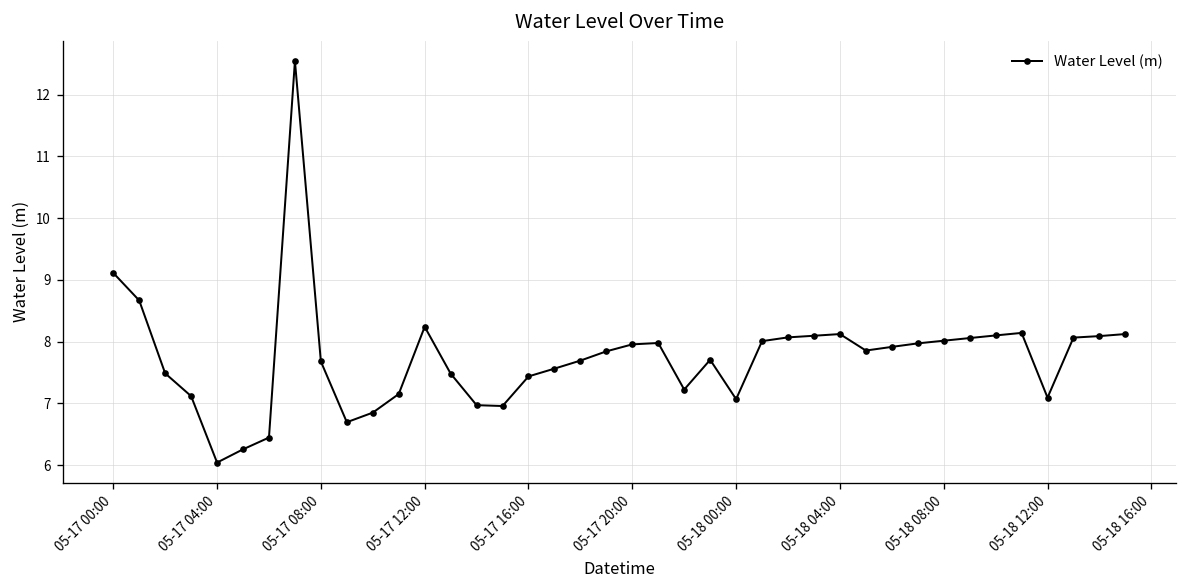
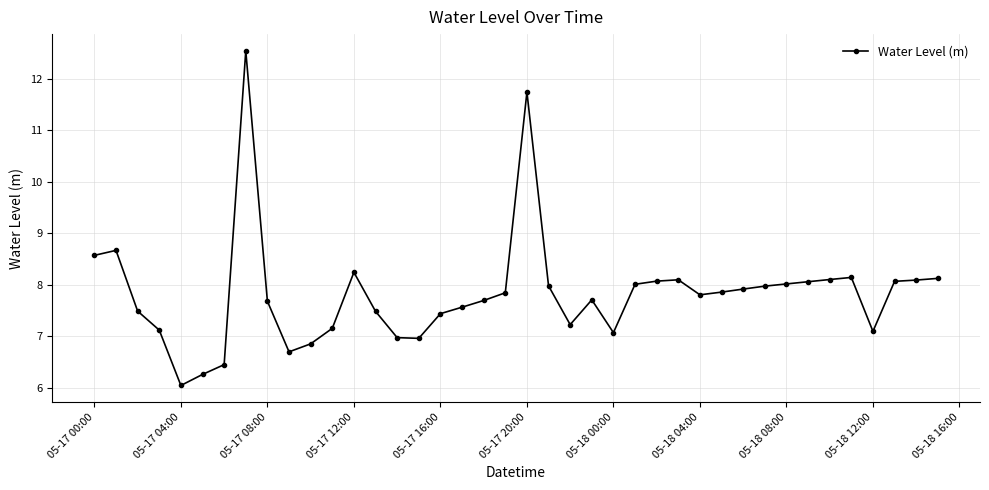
05-17 00:00: 9.1 -> 8.6
05-17 20:00: 8.0 -> 11.7
05-18 04:00: 8.1 -> 7.8
